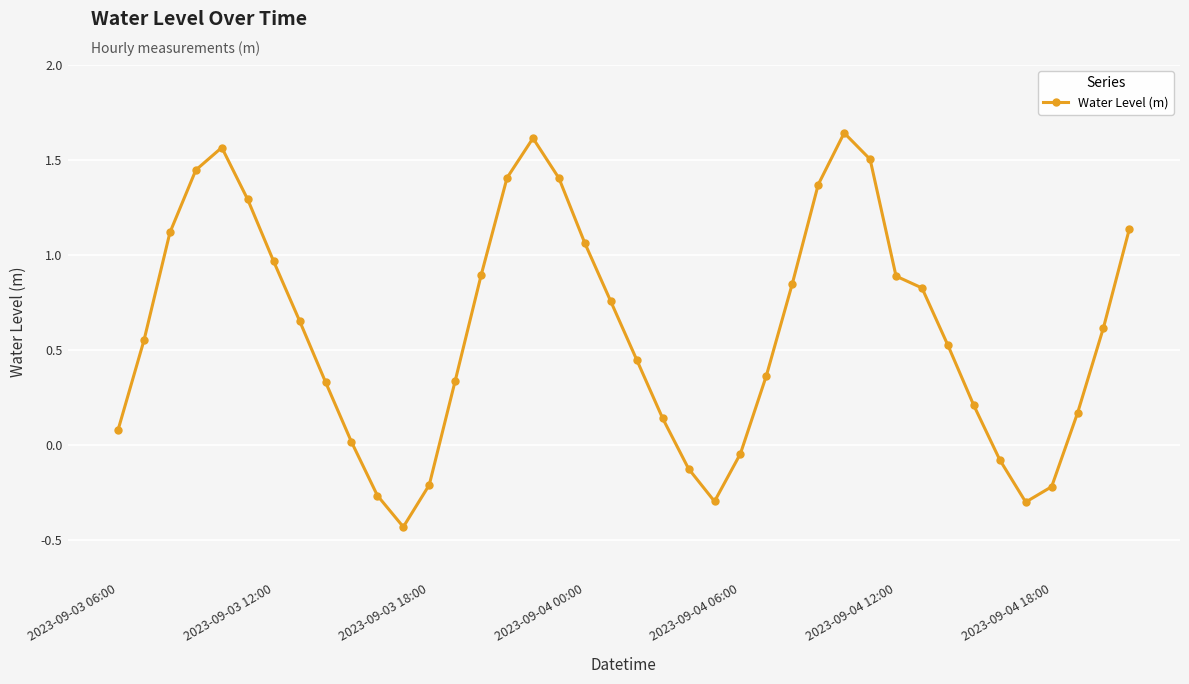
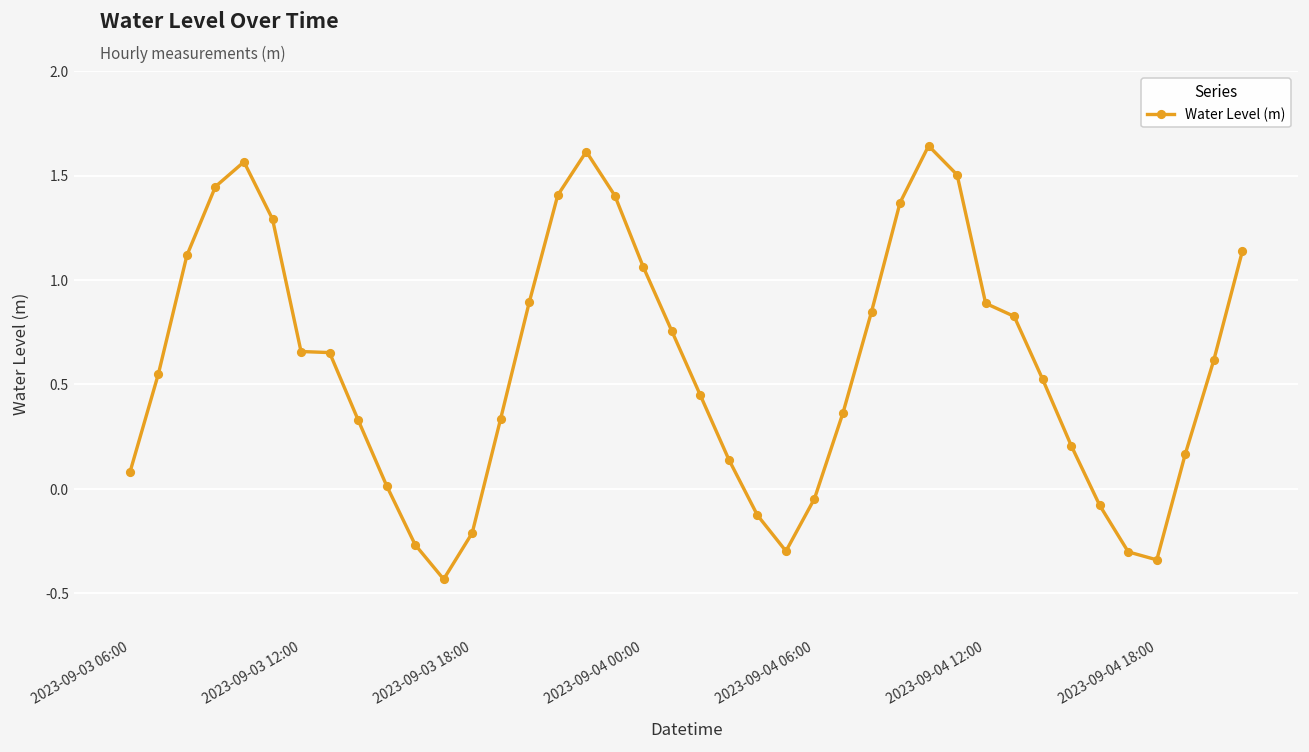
2023-09-03 12:00: 0.97 -> 0.66
2023-09-04 18:00: -0.22 -> -0.34
